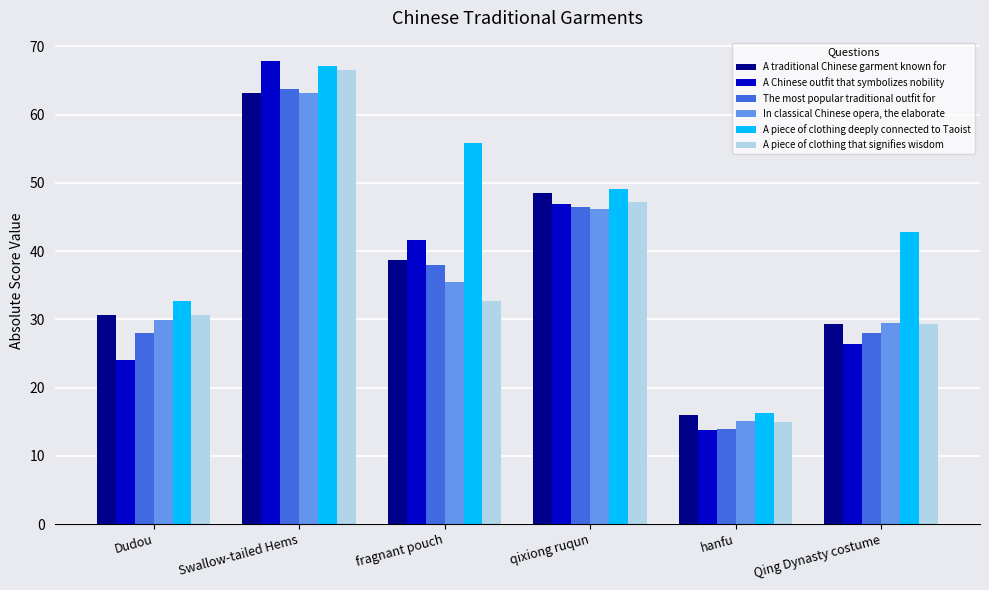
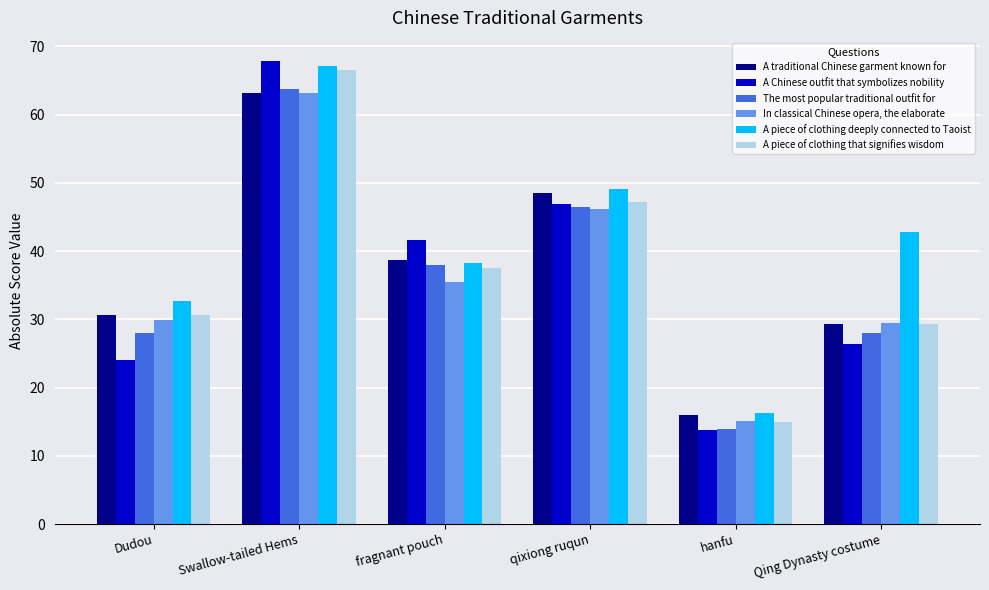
A piece of clothing deeply connected to Taoist, fragnant pouch: 56 -> 38
A piece of clothing that signifies wisdom, fragnant pouch: 33 -> 37
